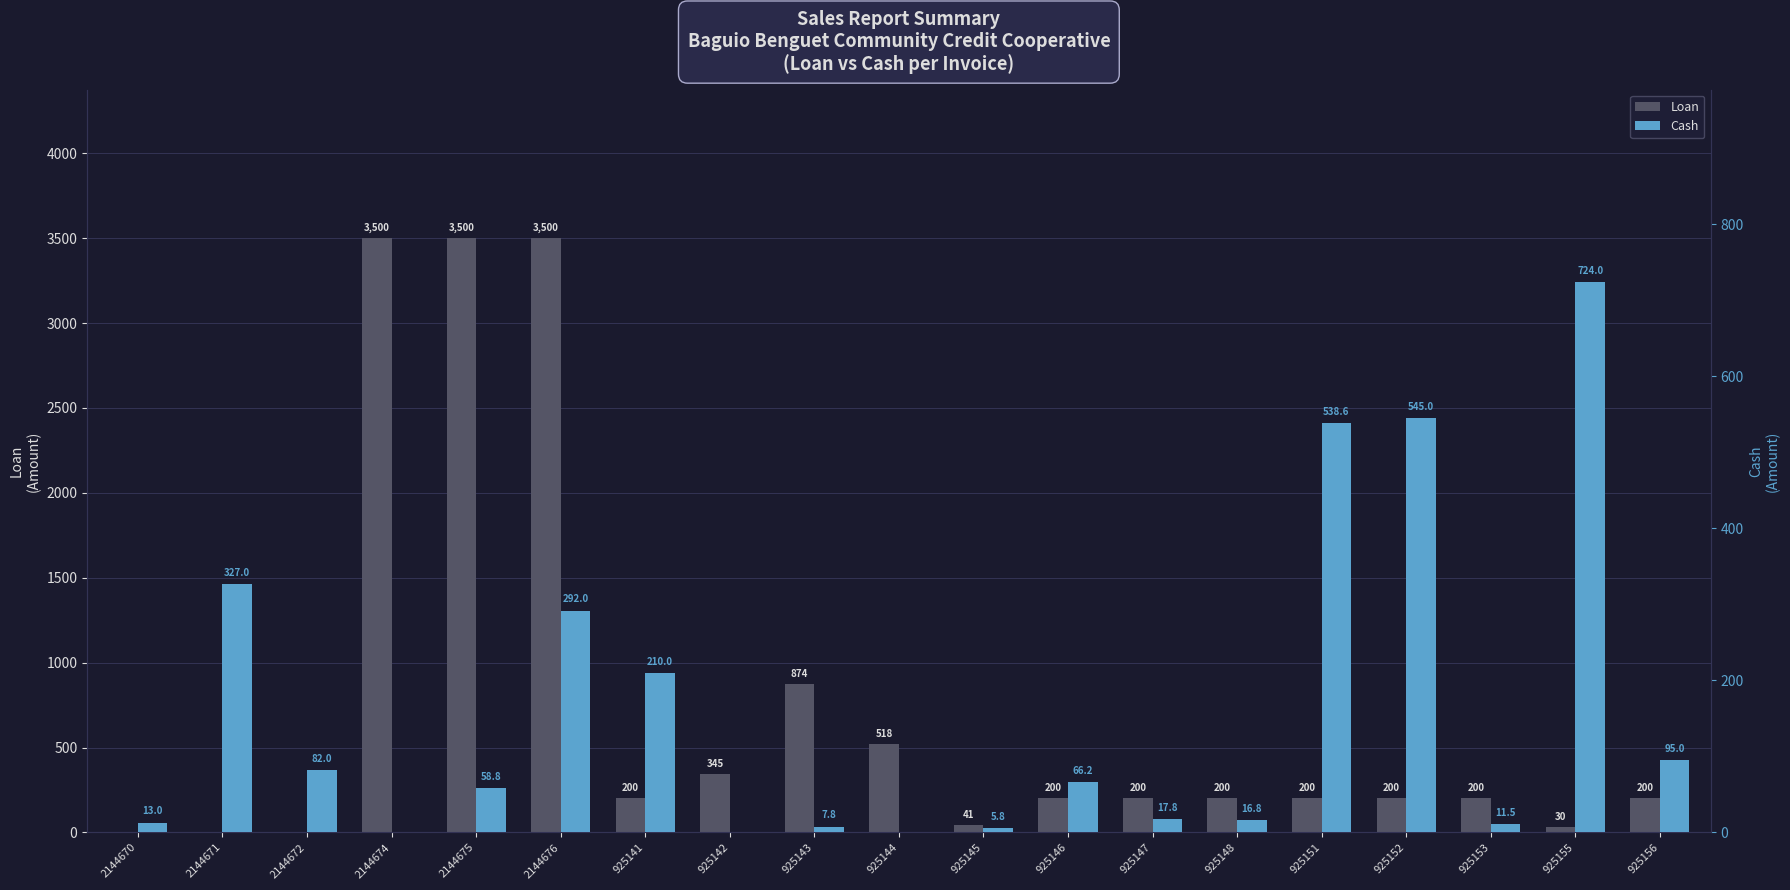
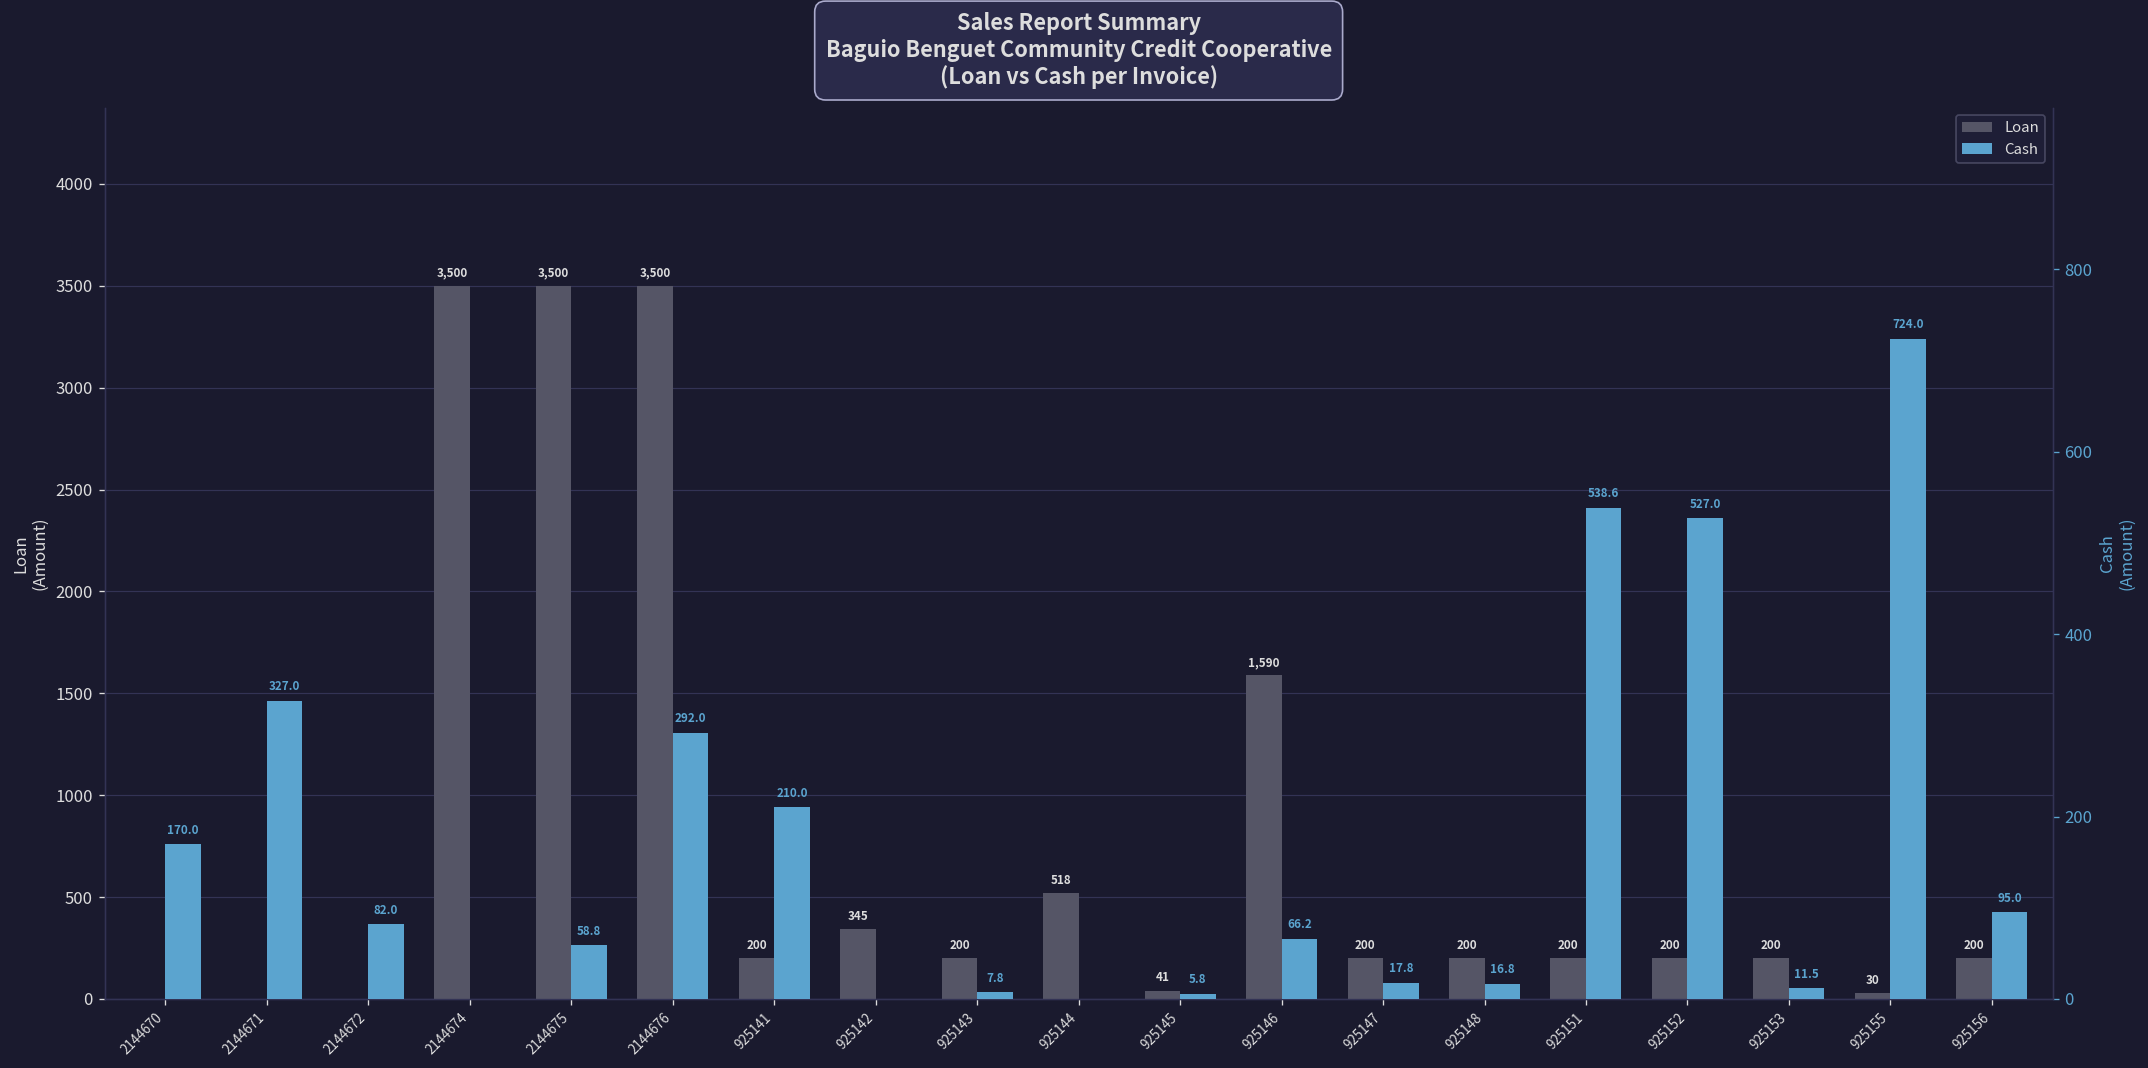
Loan, 925143: 874 -> 200
Loan, 925146: 200 -> 1,590
Cash, 2144670: 13.0 -> 170.0
Cash, 925152: 545.0 -> 527.0
